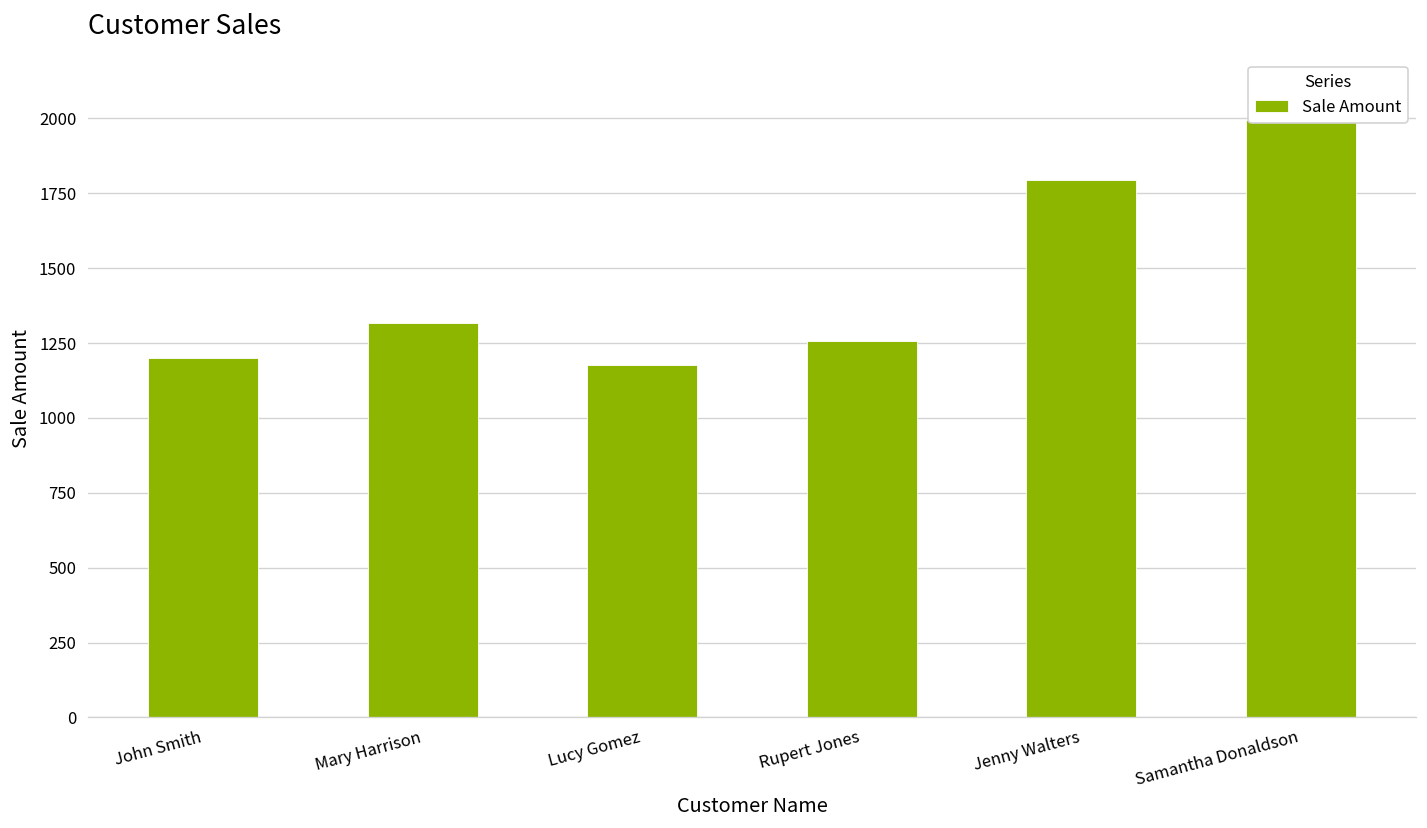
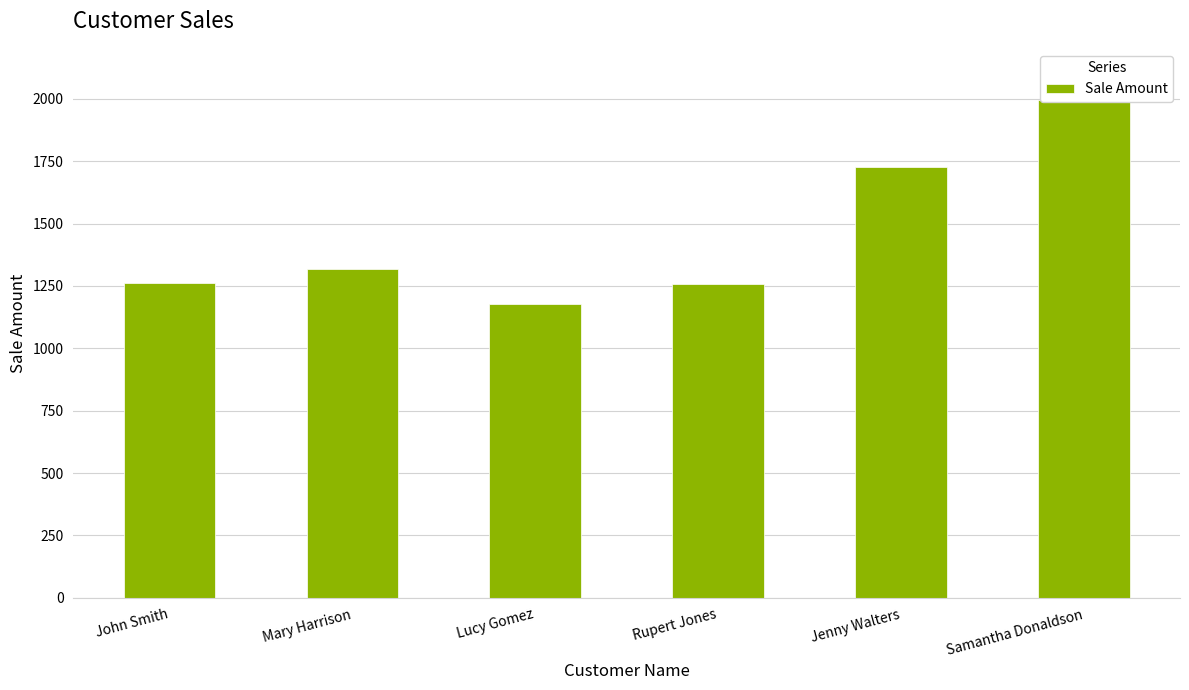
John Smith: 1200 -> 1260
Jenny Walters: 1800 -> 1730
